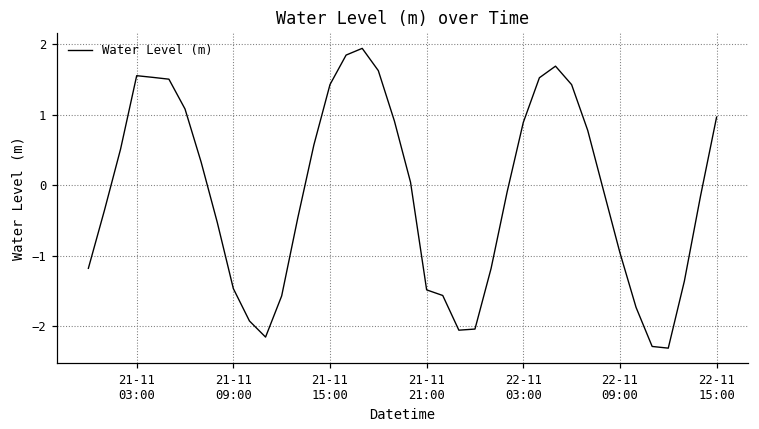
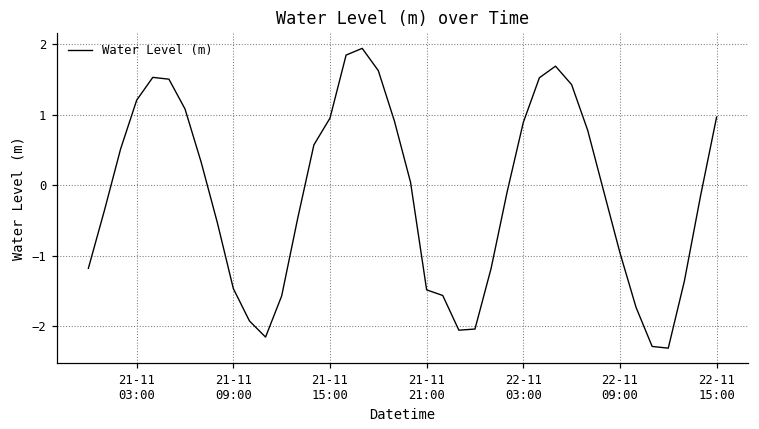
21-11 03:00: 1.6 -> 1.2
21-11 15:00: 1.4 -> 1.0
